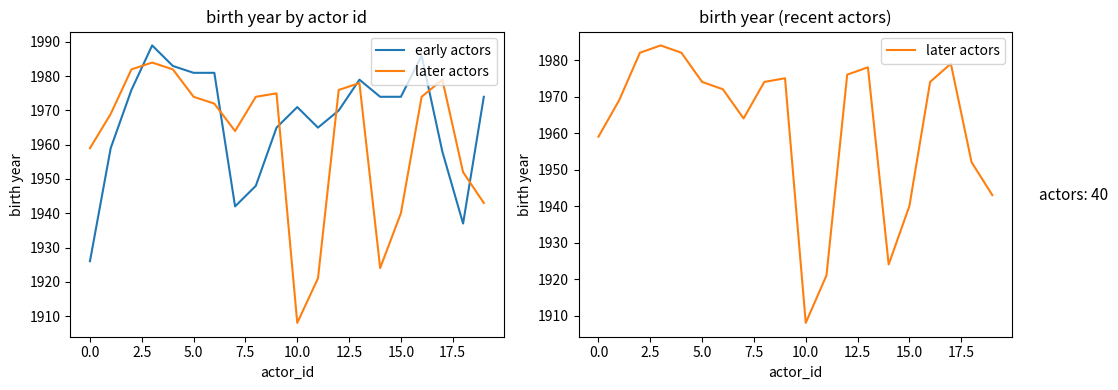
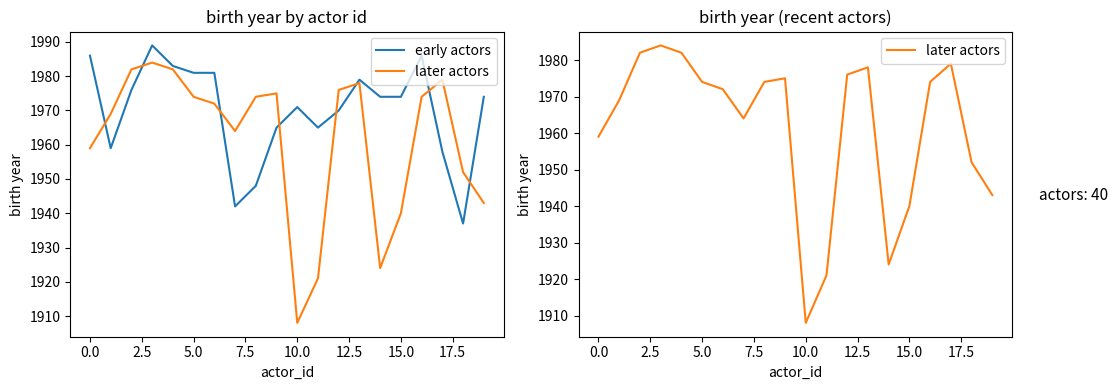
birth year by actor id, early actors, 0.0: 1926 -> 1986
